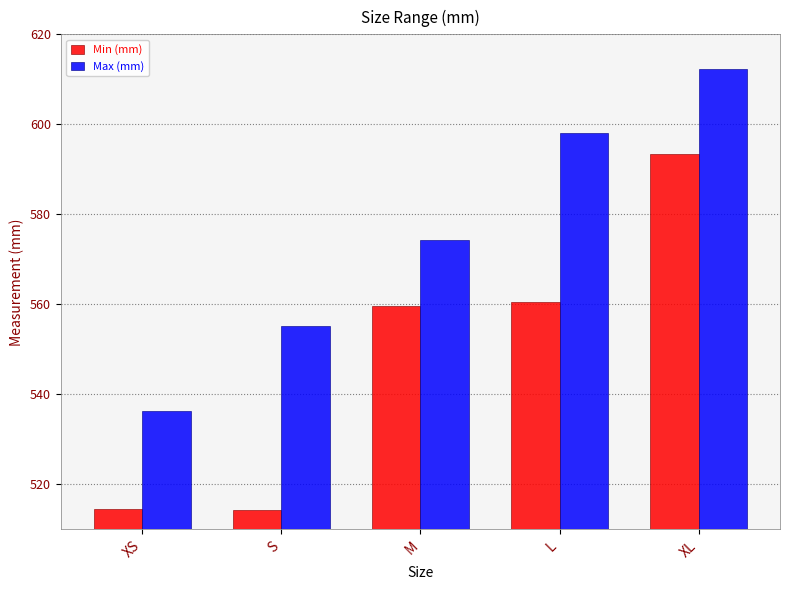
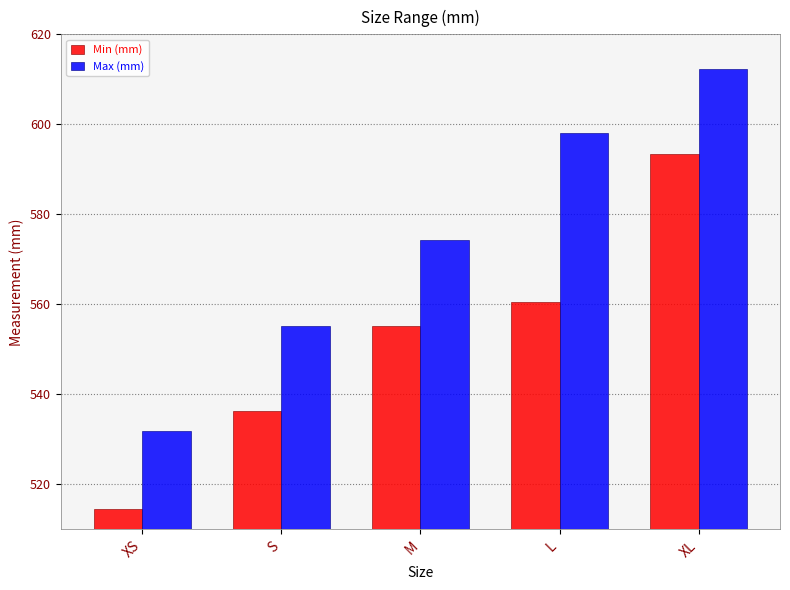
Max (mm), XS: 536 -> 532
Min (mm), S: 514 -> 536
Min (mm), M: 560 -> 555
